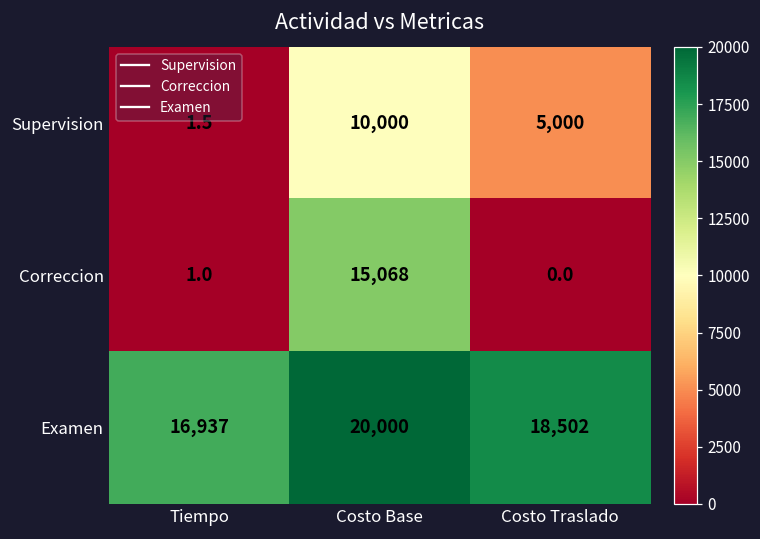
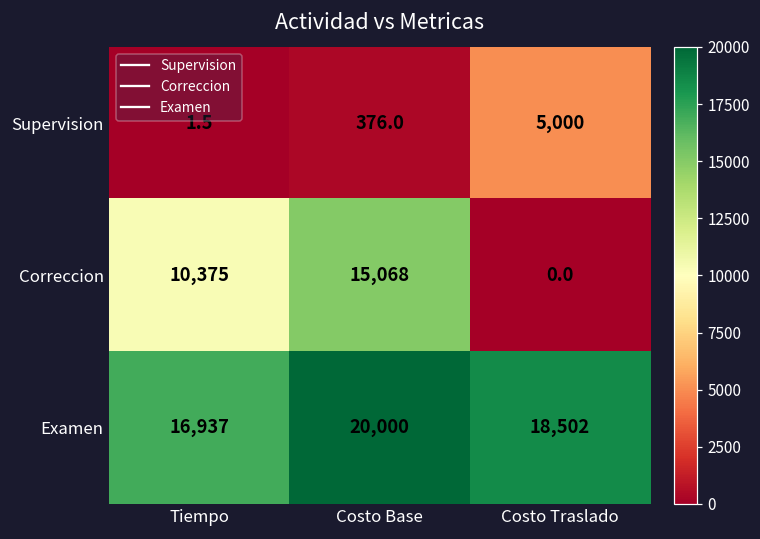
Supervision, Costo Base: 10,000 -> 376.0
Correccion, Tiempo: 1.0 -> 10,375
